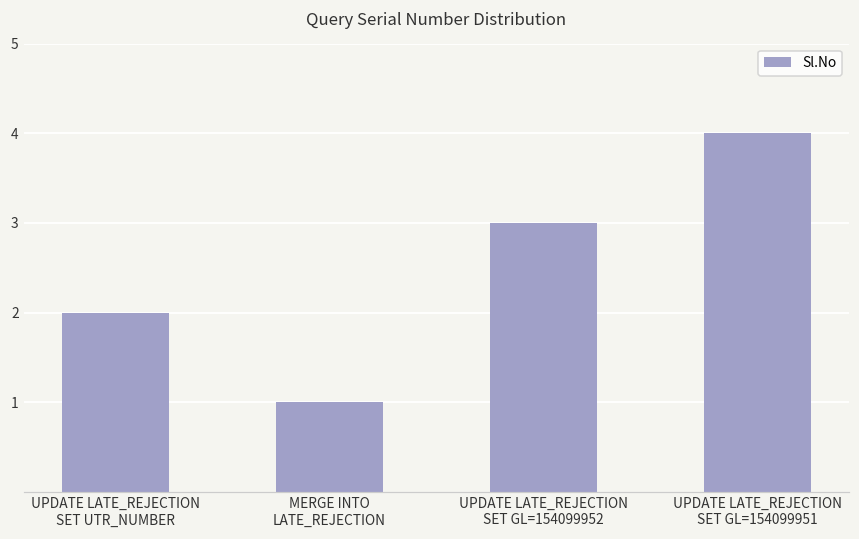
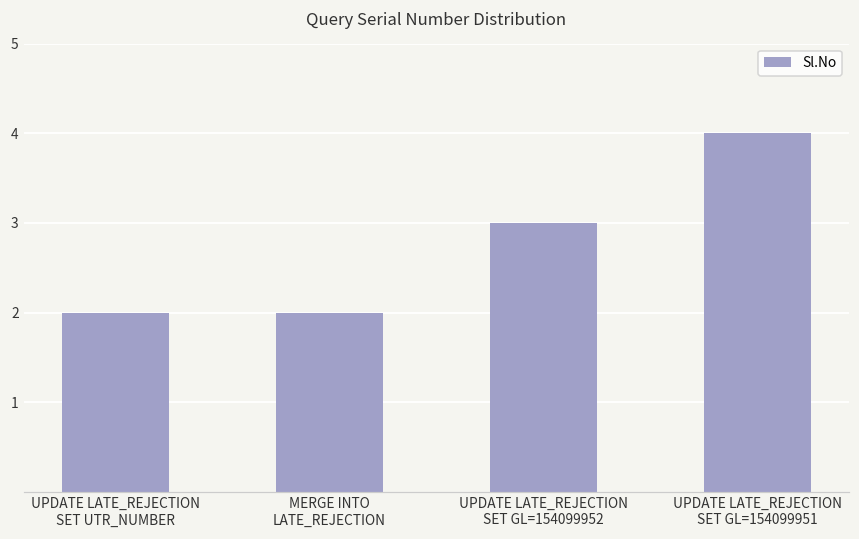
MERGE INTO LATE_REJECTION: 1 -> 2
